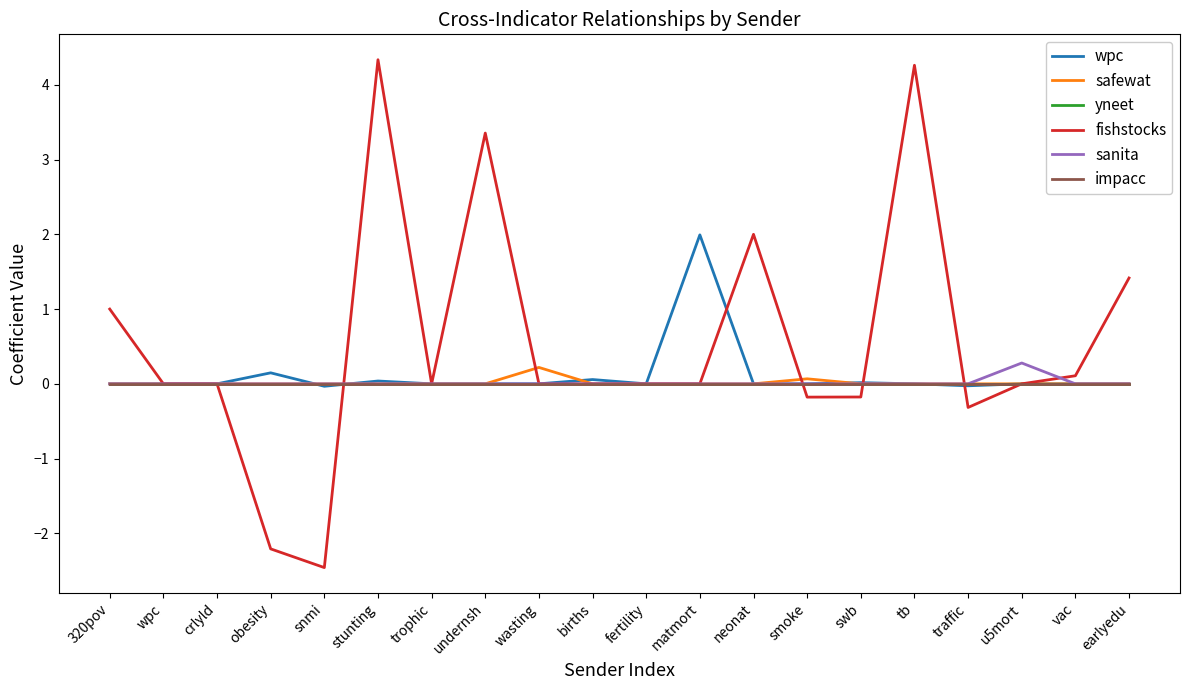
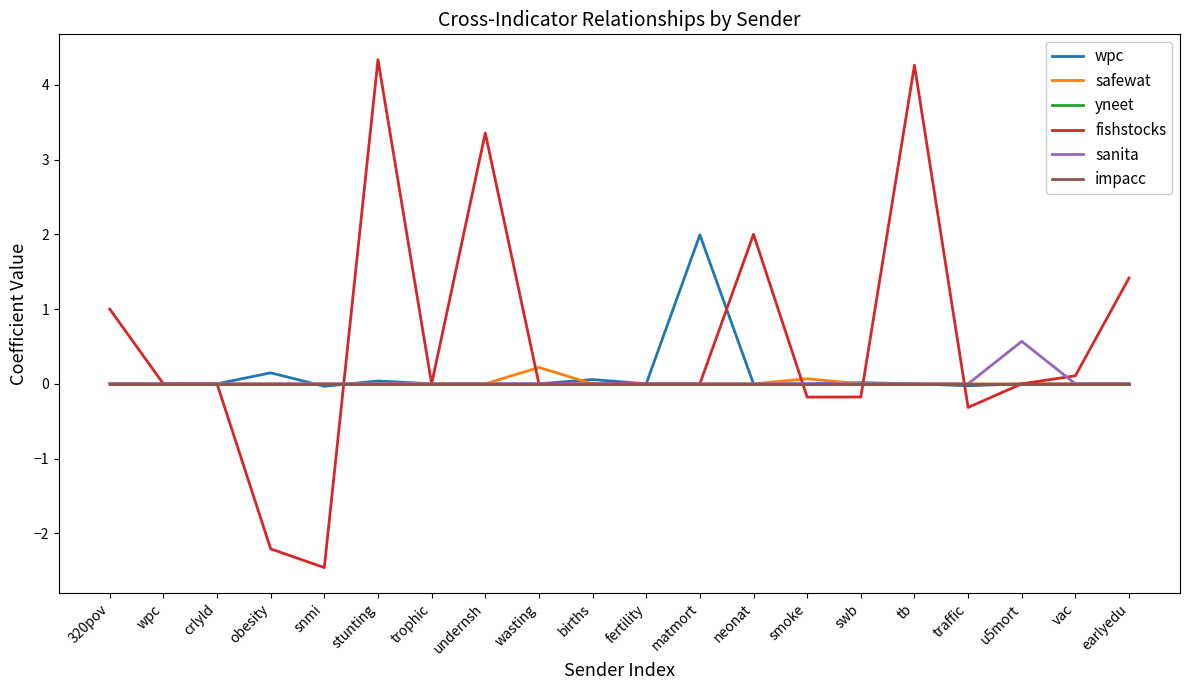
sanita, u5mort: 0.3 -> 0.6
